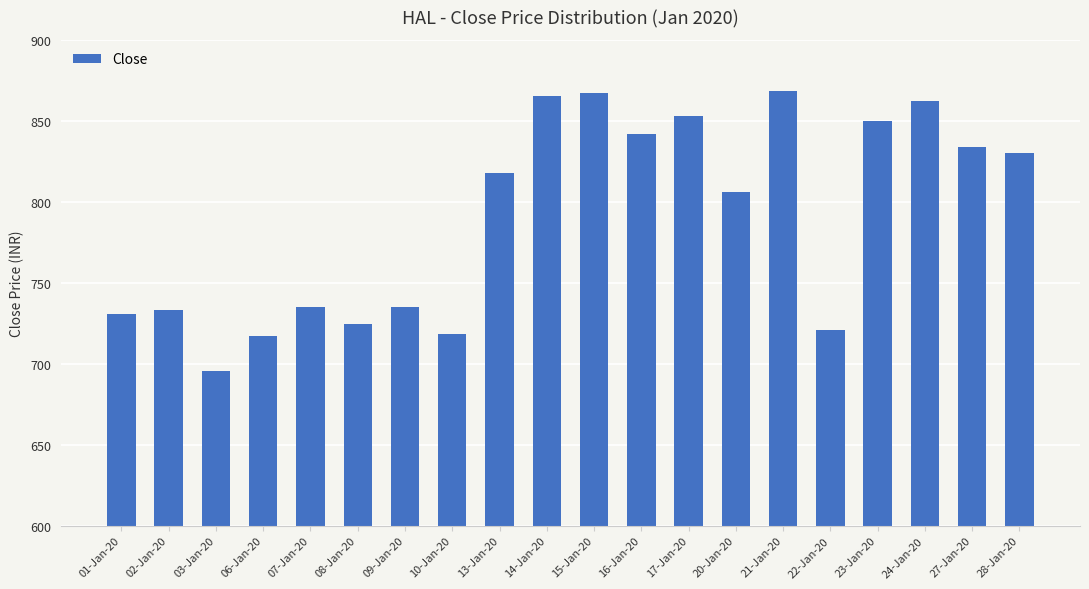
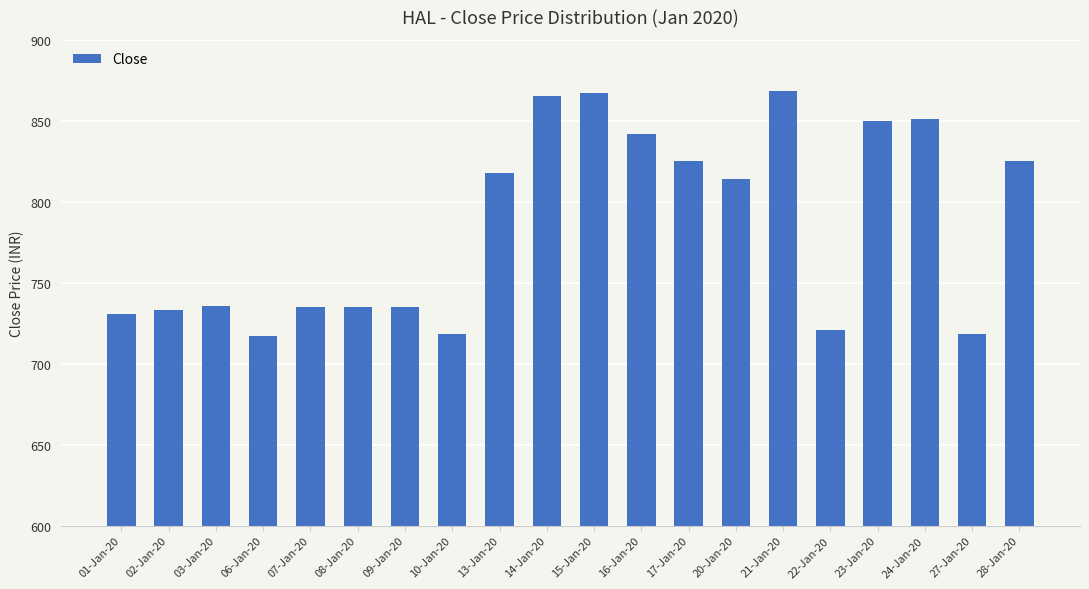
03-Jan-20: 696 -> 735
08-Jan-20: 725 -> 735
17-Jan-20: 853 -> 825
20-Jan-20: 806 -> 814
24-Jan-20: 862 -> 851
27-Jan-20: 834 -> 718
28-Jan-20: 830 -> 825
